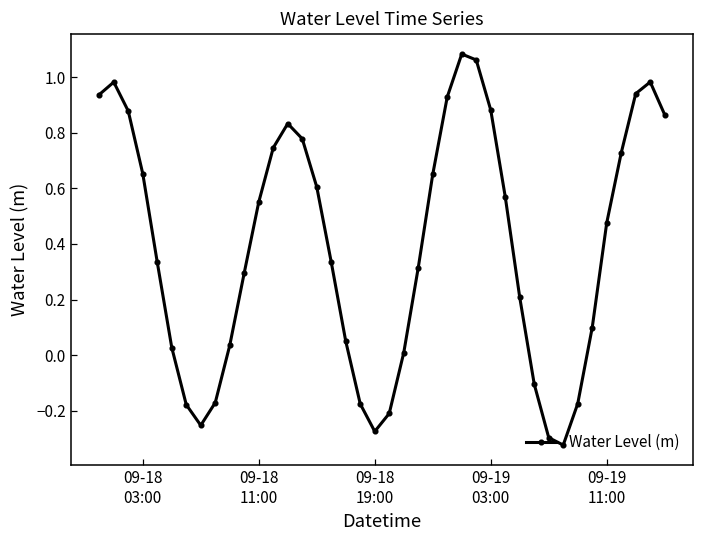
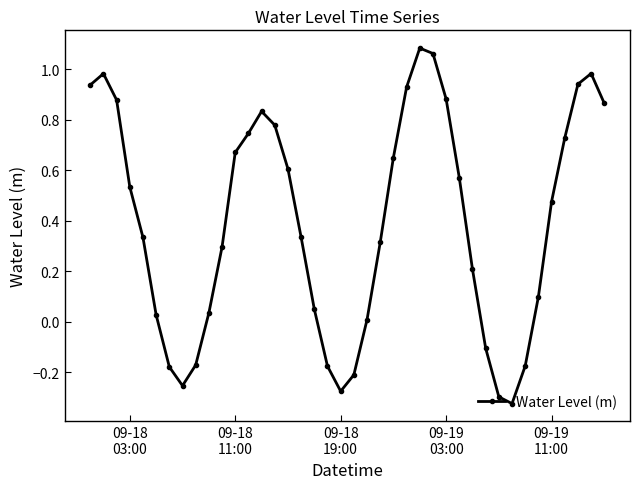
09-18 03:00: 0.65 -> 0.53
09-18 11:00: 0.55 -> 0.67
